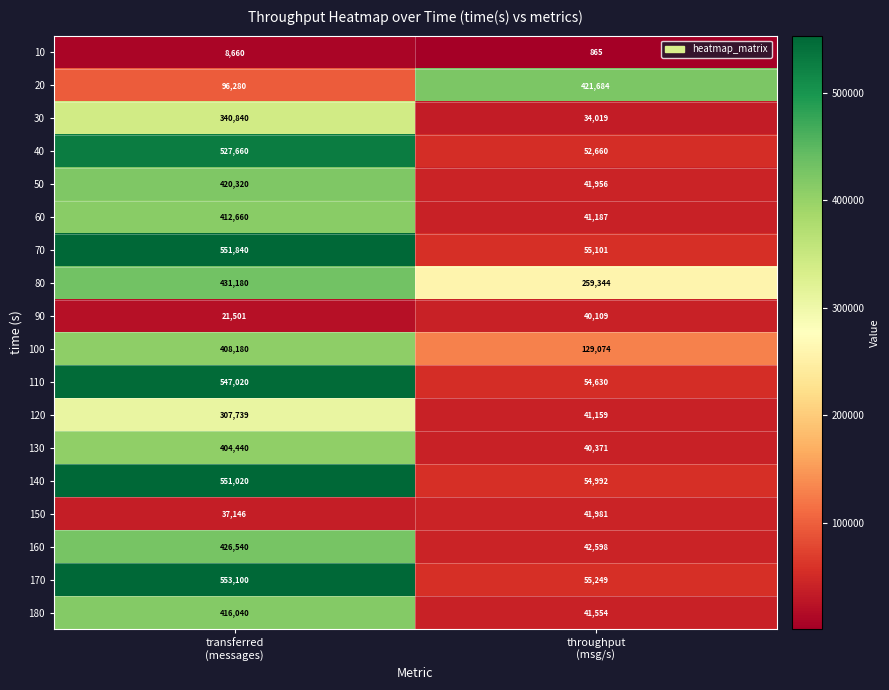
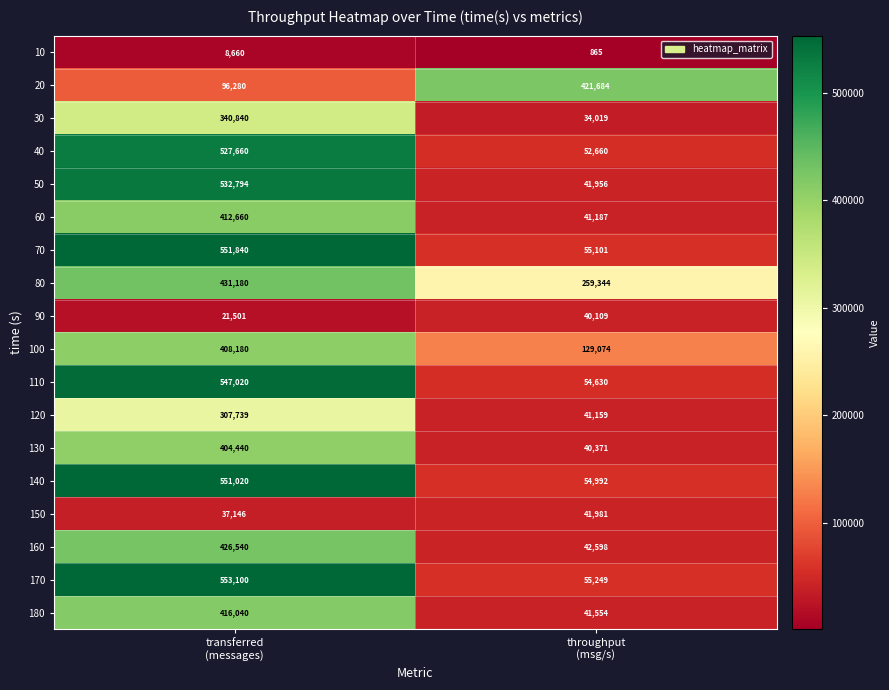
50, transferred (messages): 420,320 -> 532,794
